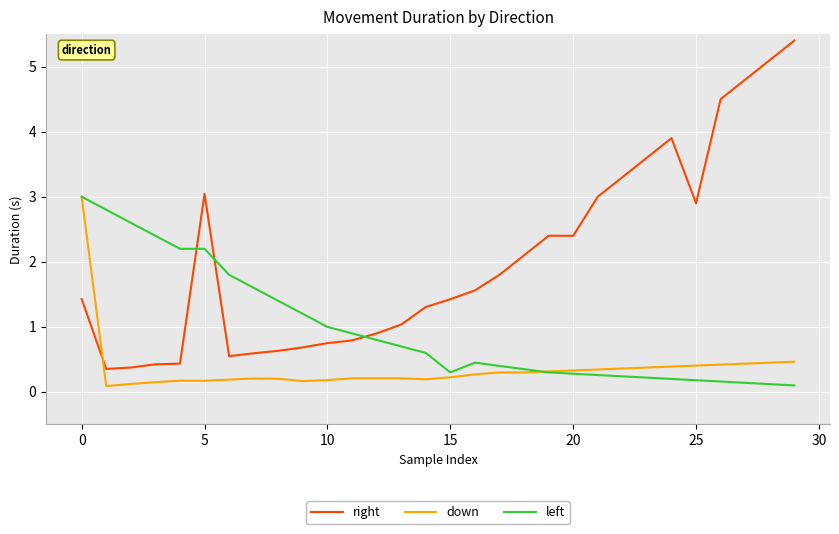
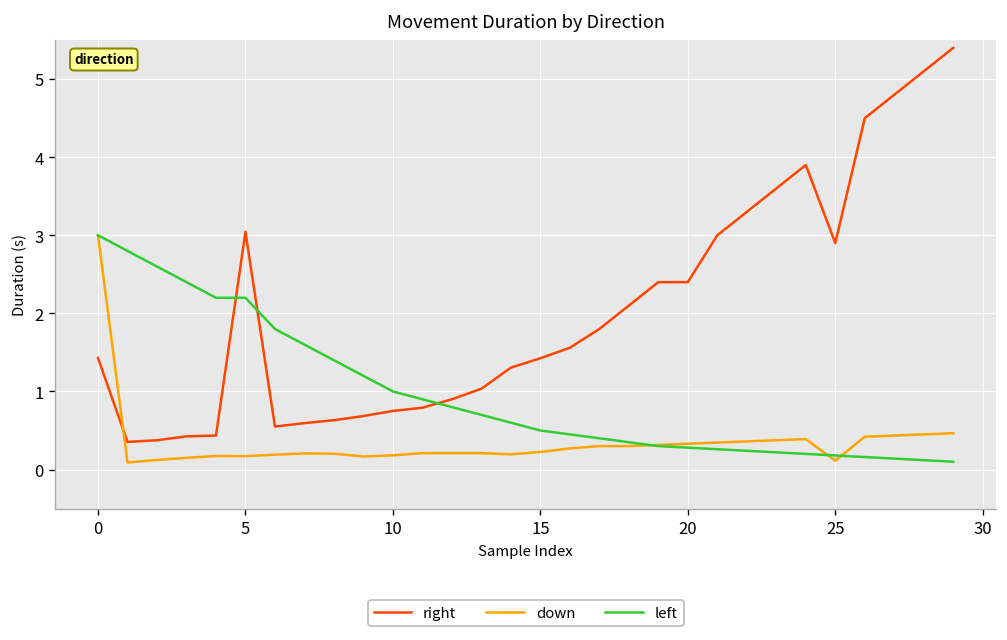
left, 15: 0.3 -> 0.5
down, 25: 0.4 -> 0.1
